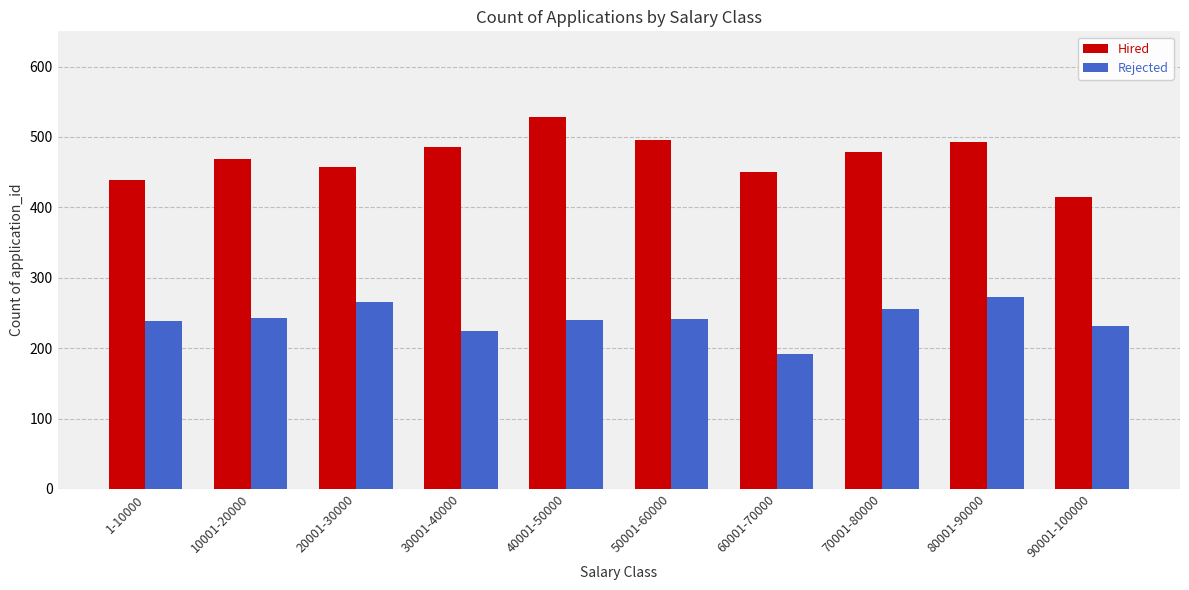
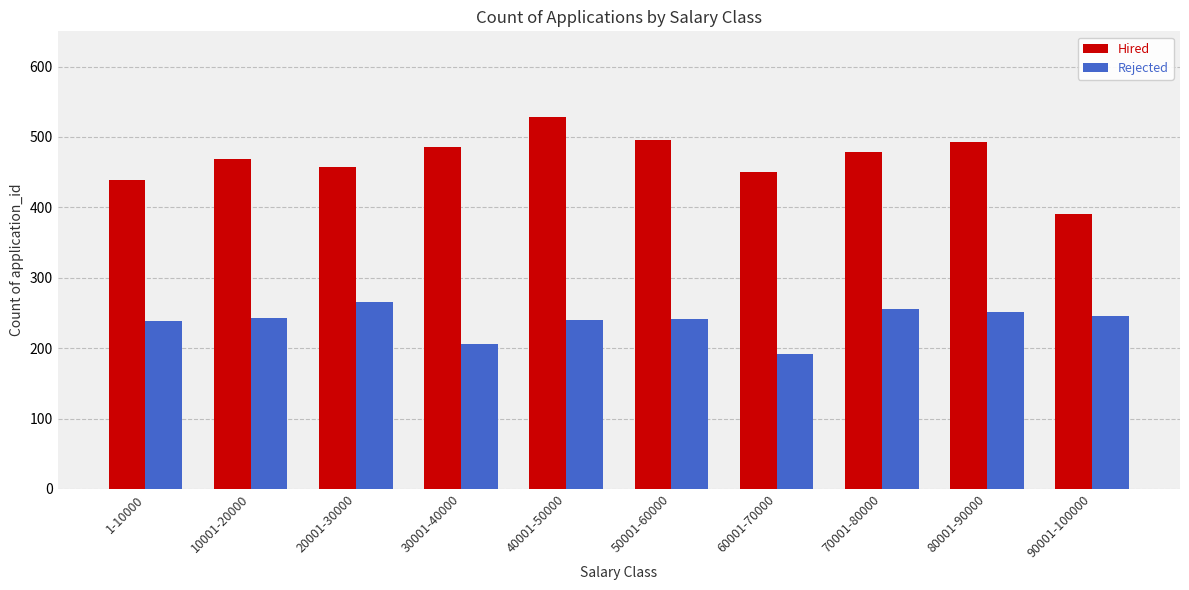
Rejected, 30001-40000: 220 -> 210
Rejected, 80001-90000: 270 -> 250
Hired, 90001-100000: 410 -> 390
Rejected, 90001-100000: 230 -> 250
